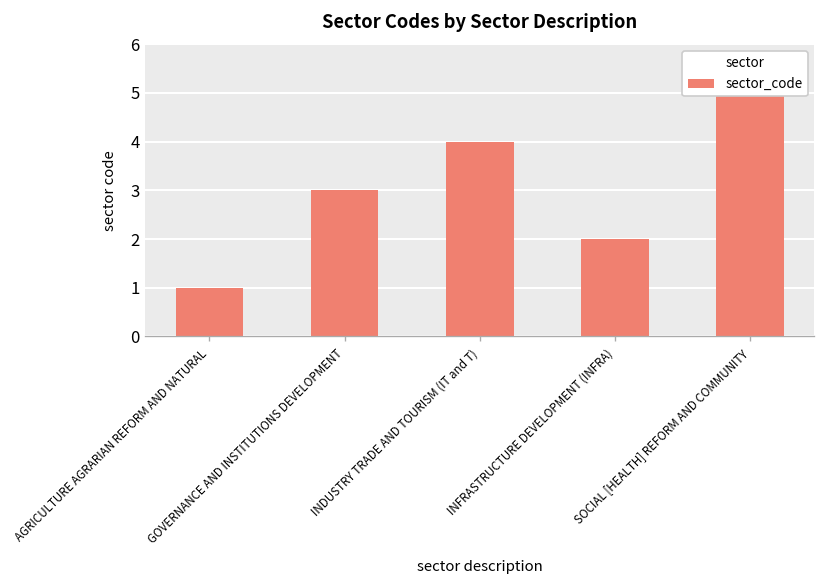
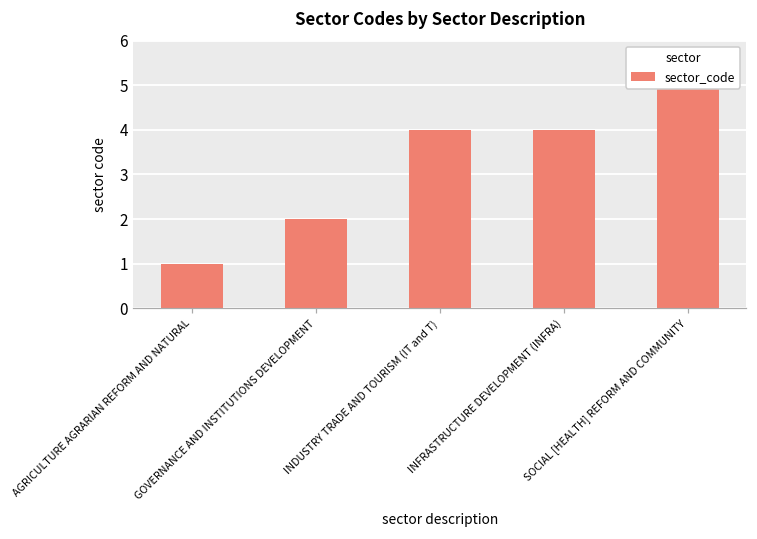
GOVERNANCE AND INSTITUTIONS DEVELOPMENT: 3 -> 2
INFRASTRUCTURE DEVELOPMENT (INFRA): 2 -> 4
